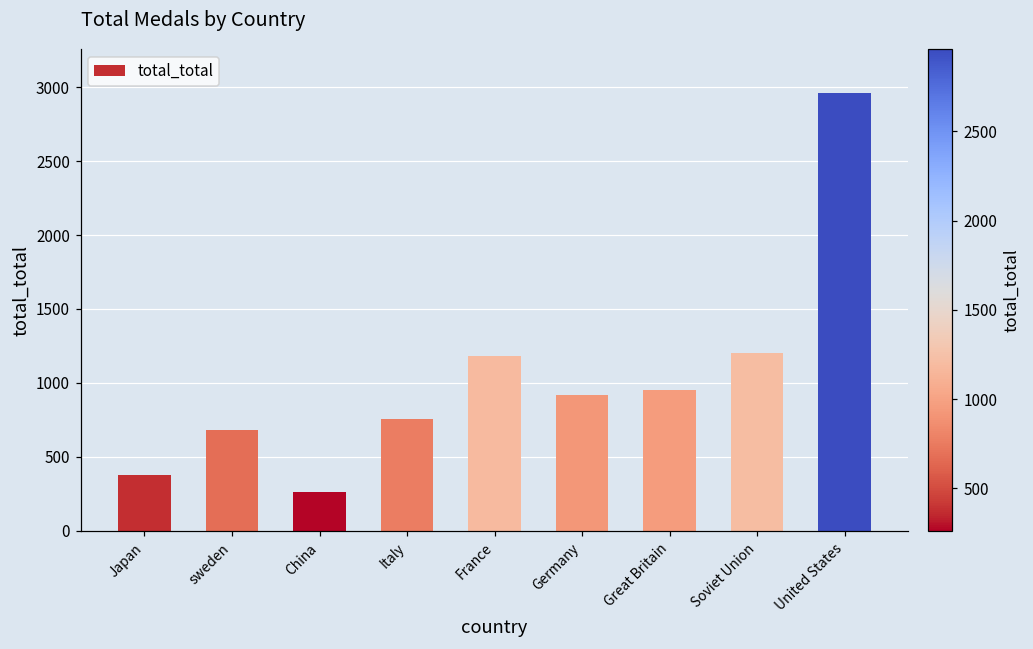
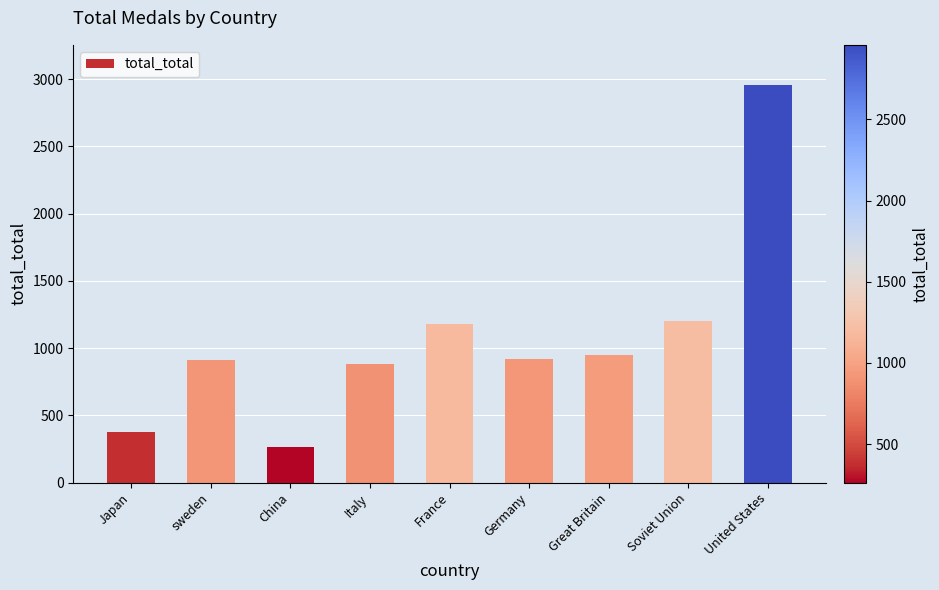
sweden: 680 -> 910
Italy: 760 -> 880
